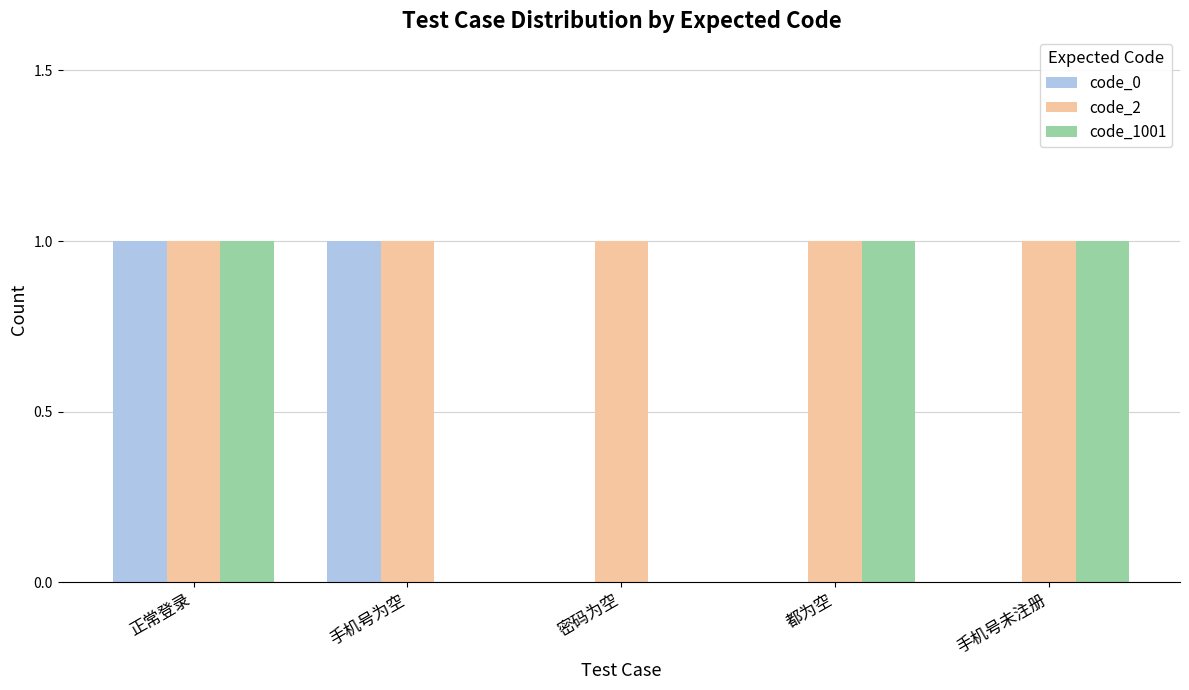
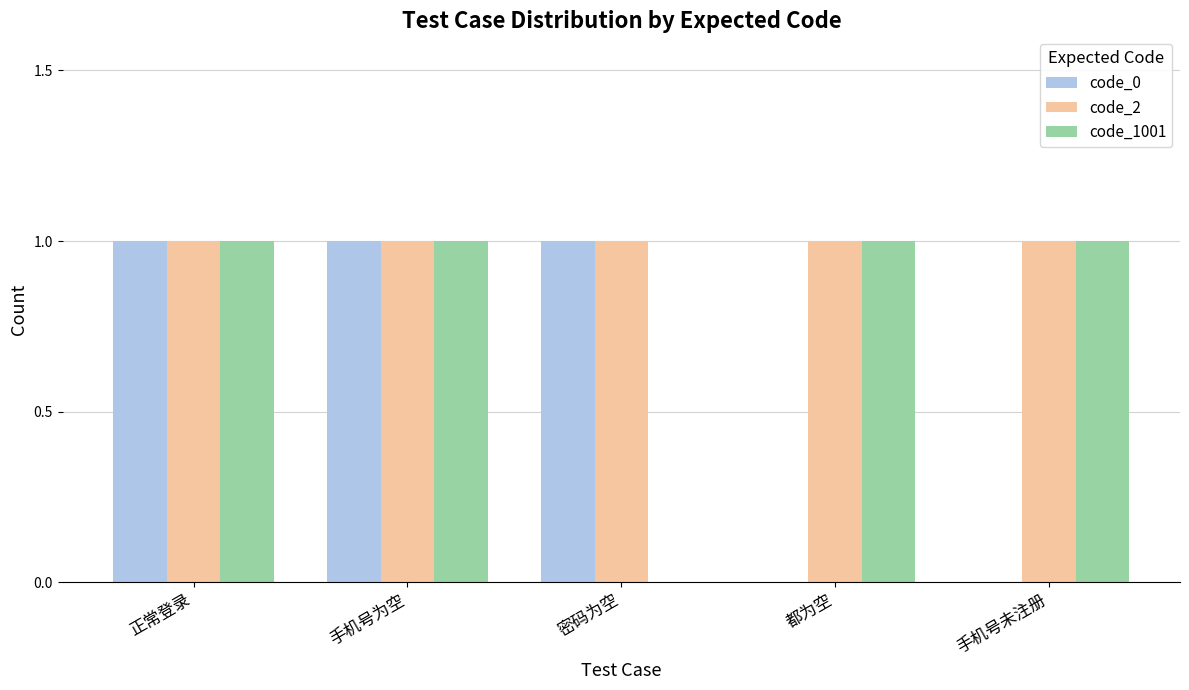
code_1001, 手机号为空: 0 -> 1
code_0, 密码为空: 0 -> 1
